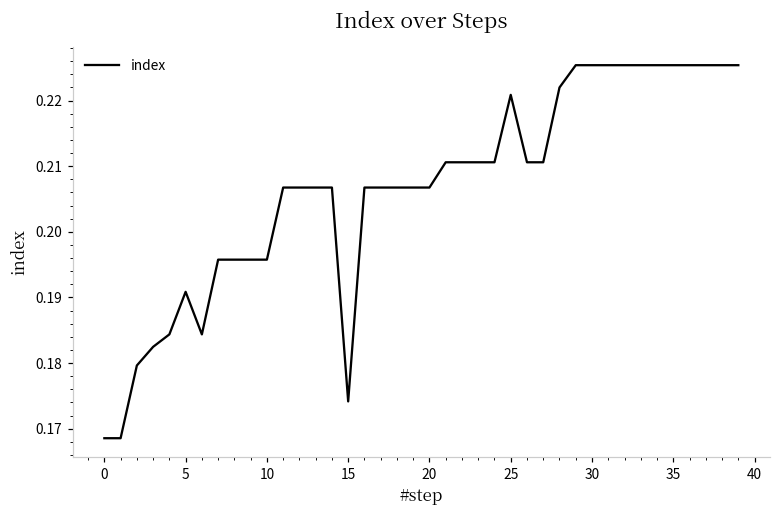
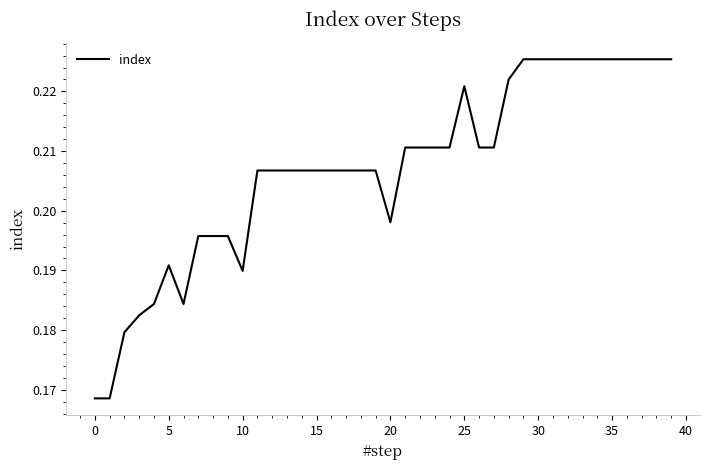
10: 0.196 -> 0.190
15: 0.174 -> 0.207
20: 0.207 -> 0.198
